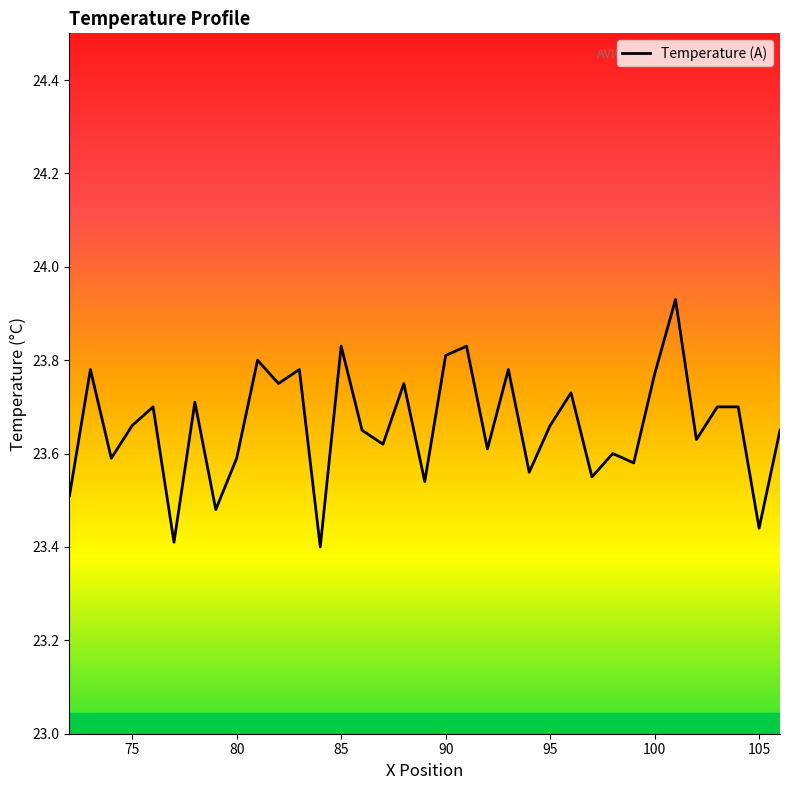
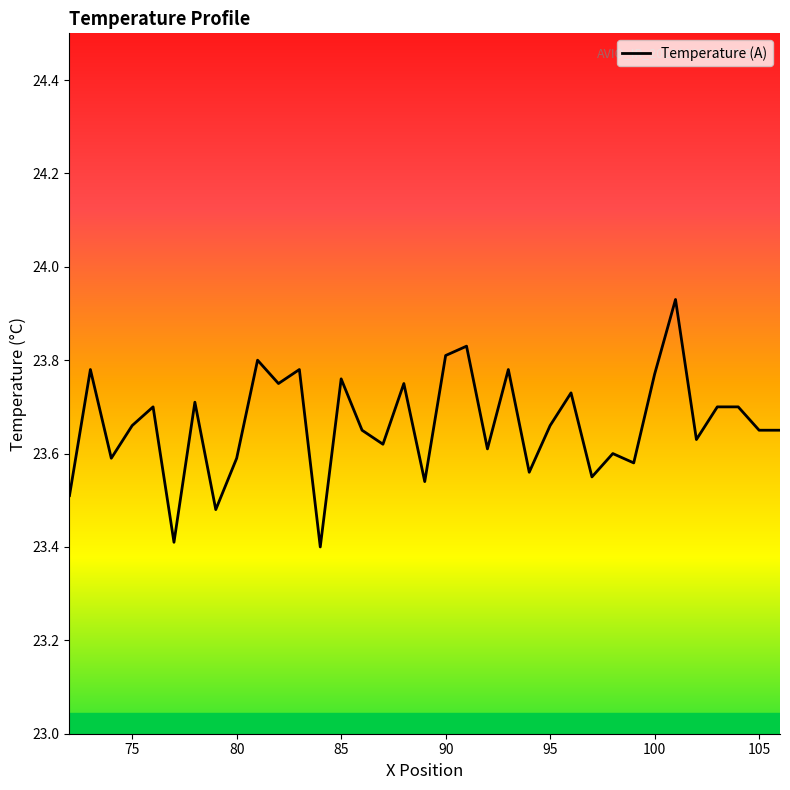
85: 23.83 -> 23.76
105: 23.44 -> 23.65
